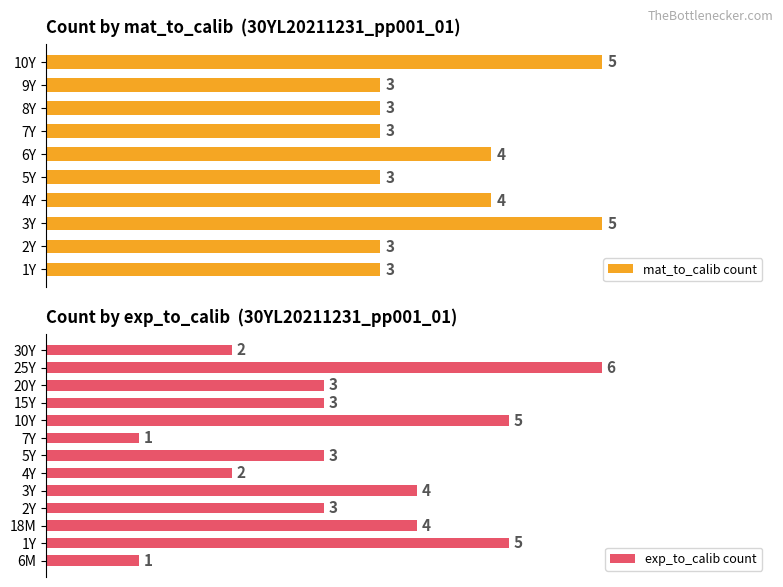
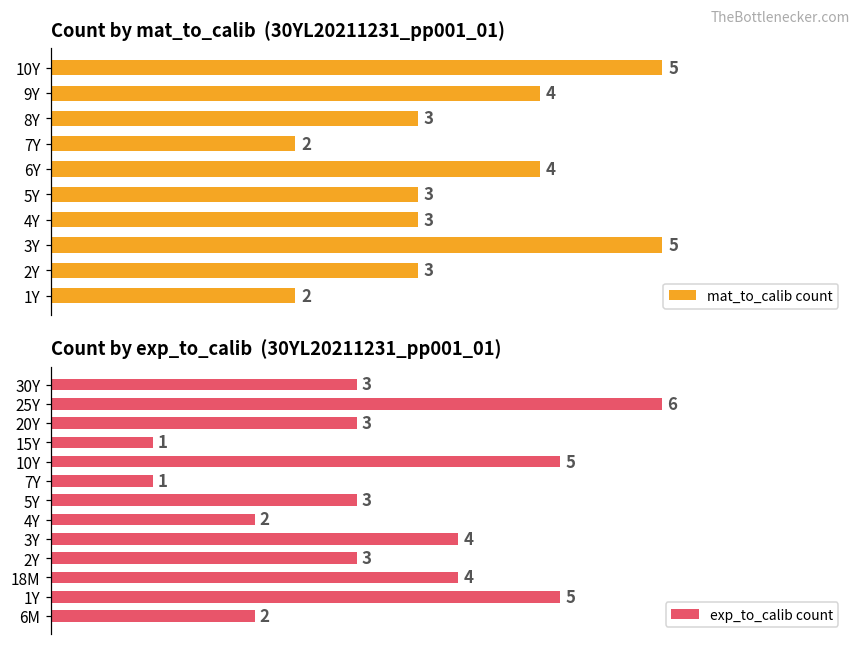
Count by mat_to_calib (30YL20211231_pp001_01), 9Y: 3 -> 4
Count by mat_to_calib (30YL20211231_pp001_01), 7Y: 3 -> 2
Count by mat_to_calib (30YL20211231_pp001_01), 4Y: 4 -> 3
Count by mat_to_calib (30YL20211231_pp001_01), 1Y: 3 -> 2
Count by exp_to_calib (30YL20211231_pp001_01), 30Y: 2 -> 3
Count by exp_to_calib (30YL20211231_pp001_01), 15Y: 3 -> 1
Count by exp_to_calib (30YL20211231_pp001_01), 6M: 1 -> 2
